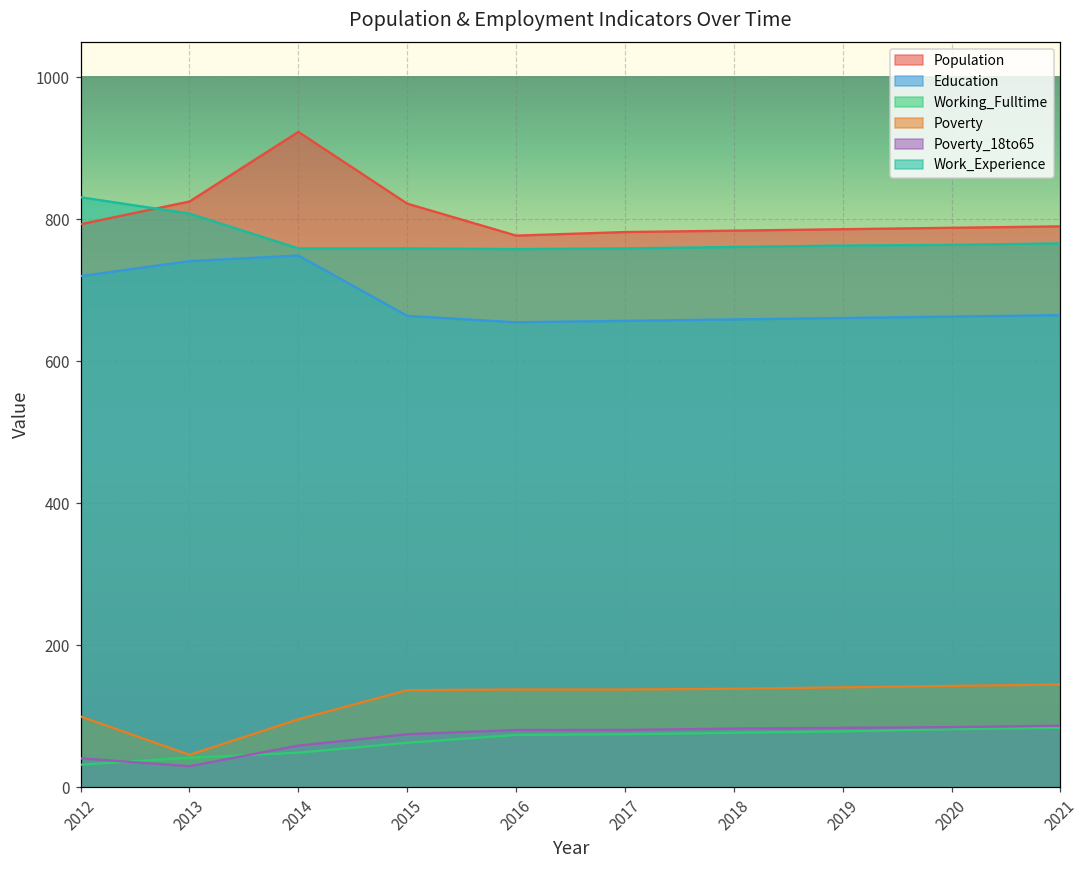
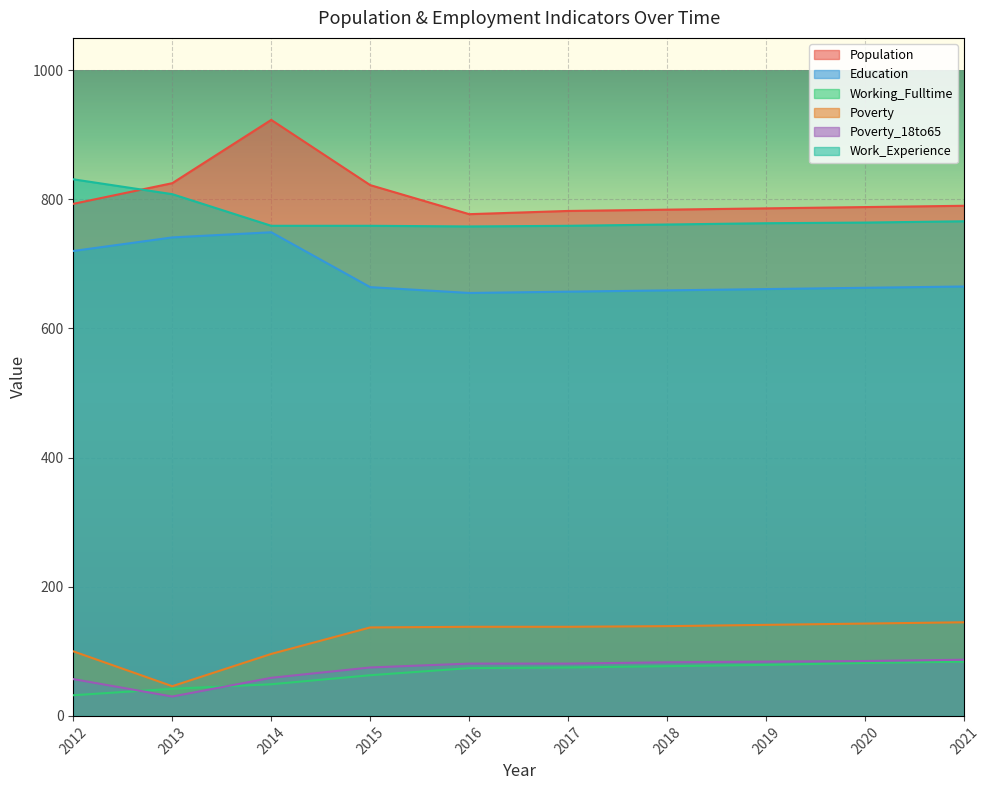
Poverty_18to65, 2012: 40 -> 60
